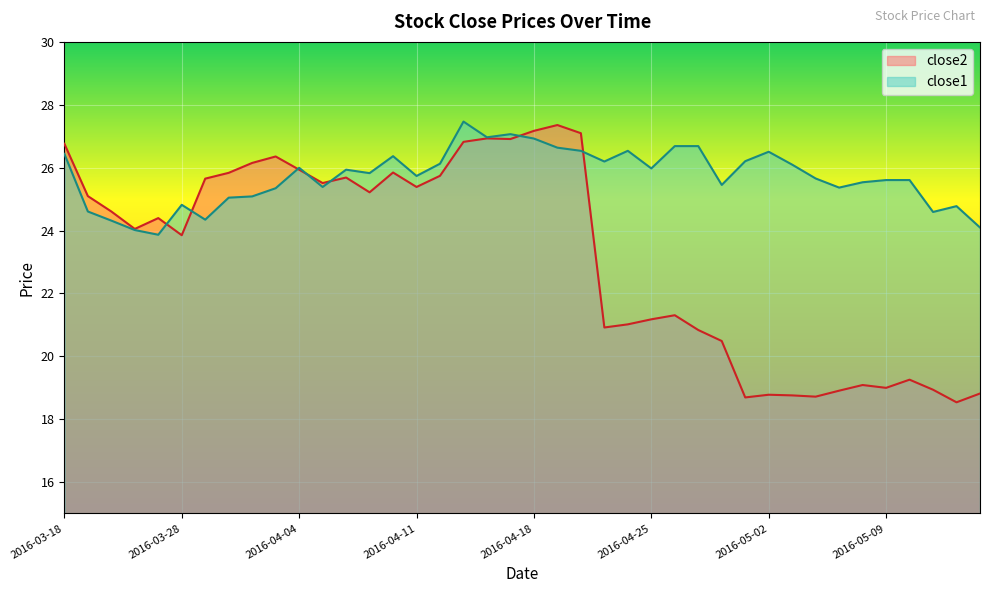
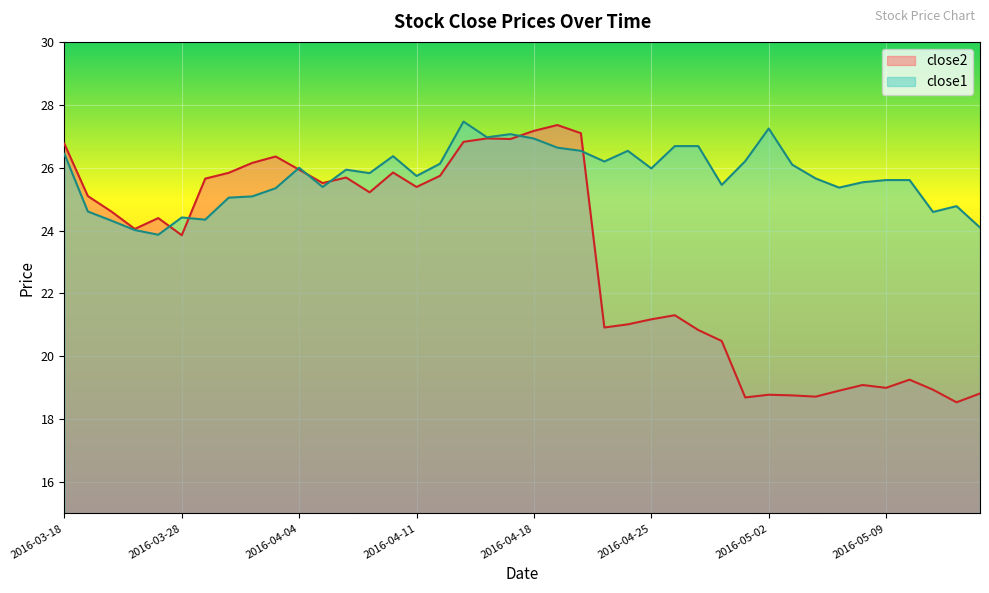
close1, 2016-03-28: 24.8 -> 24.4
close1, 2016-05-02: 26.5 -> 27.2
